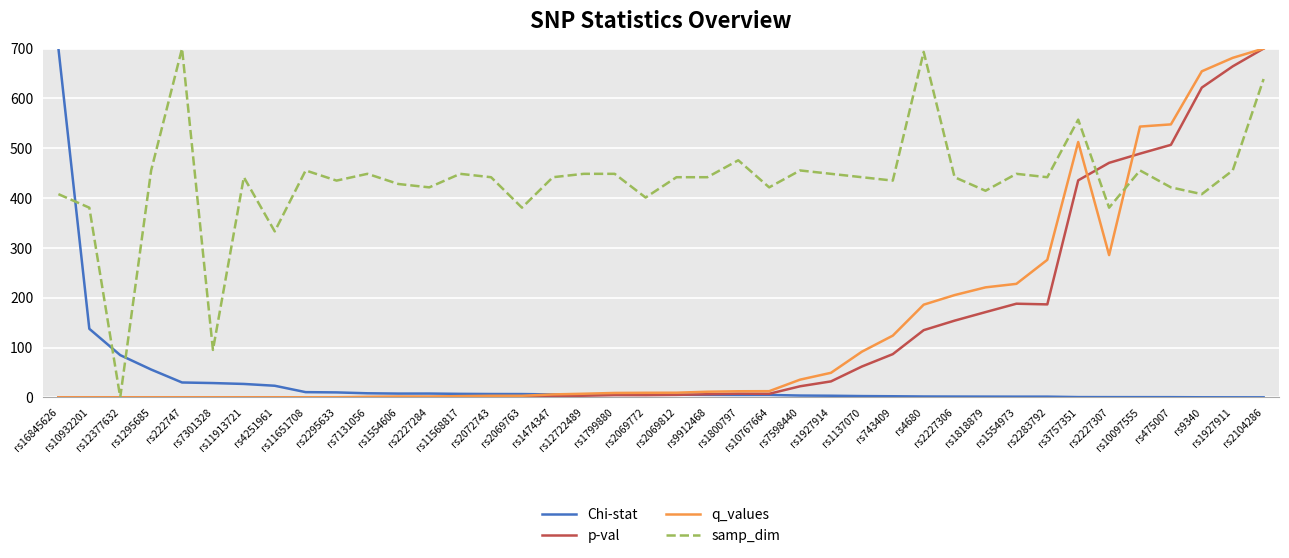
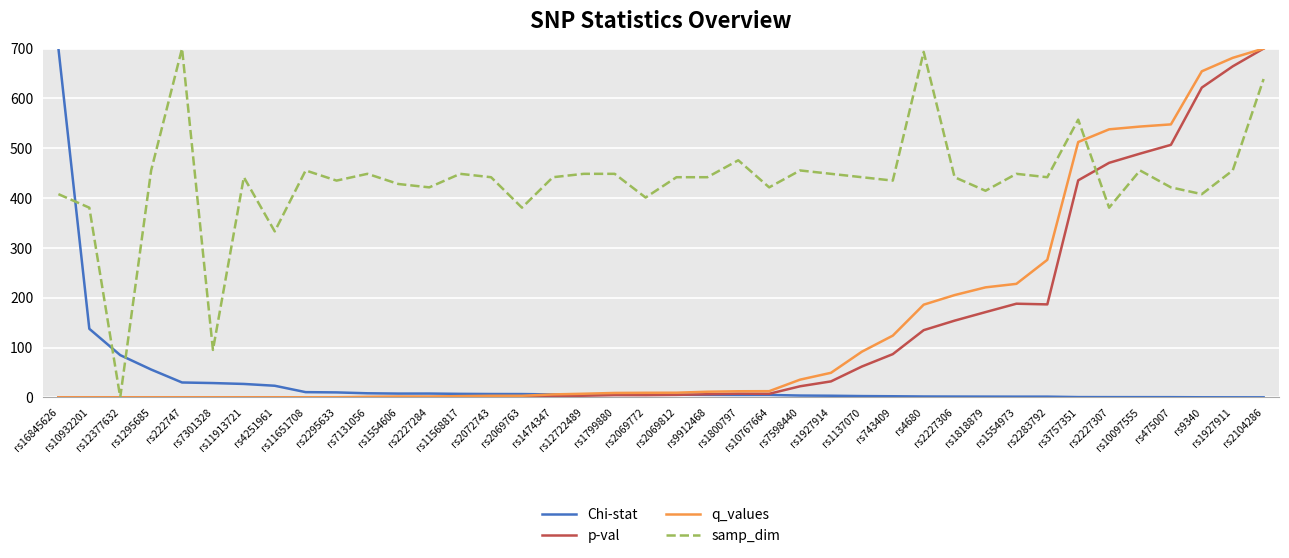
q_values, rs2227307: 290 -> 540
